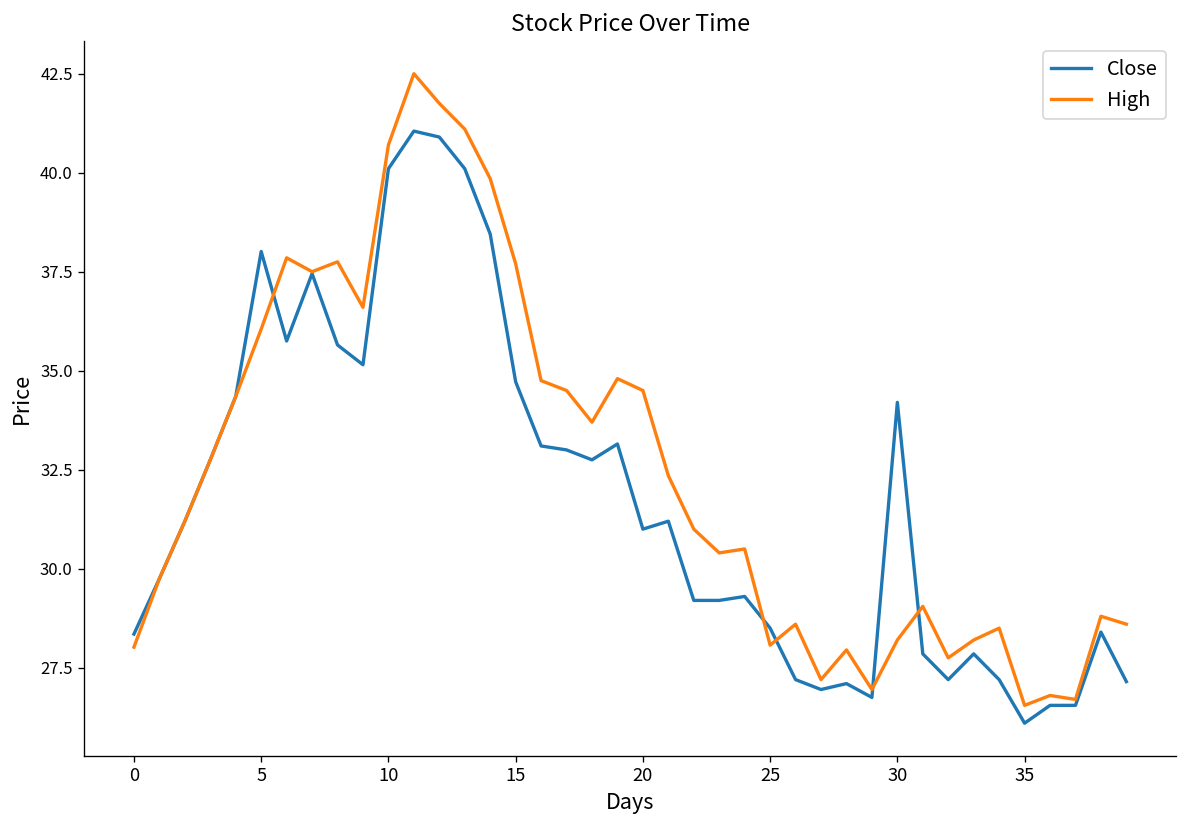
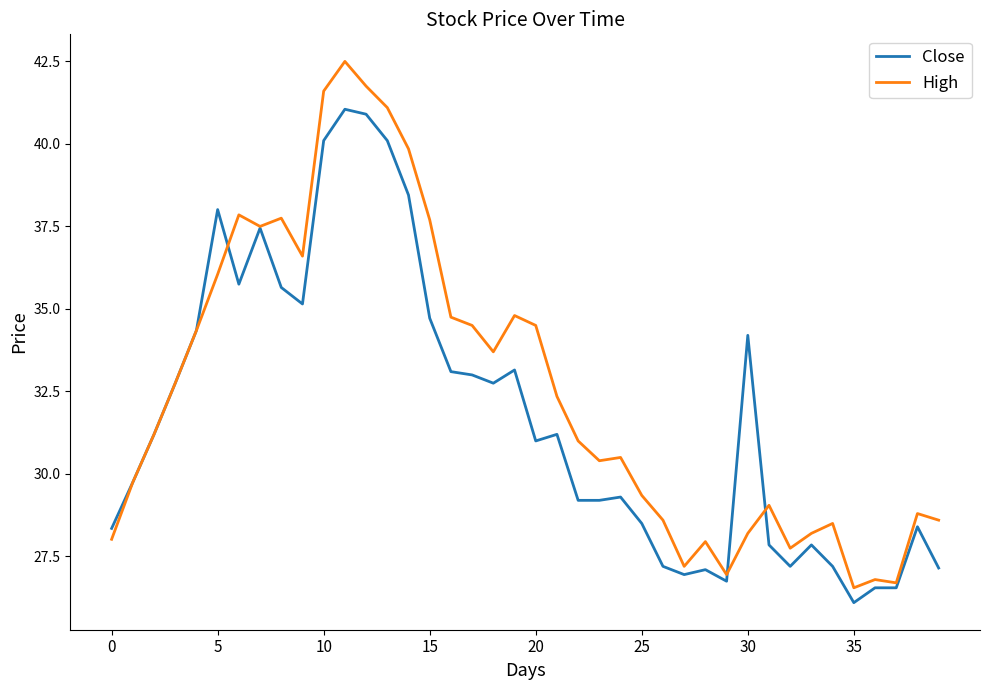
High, 10: 40.7 -> 41.6
High, 25: 28.1 -> 29.4
